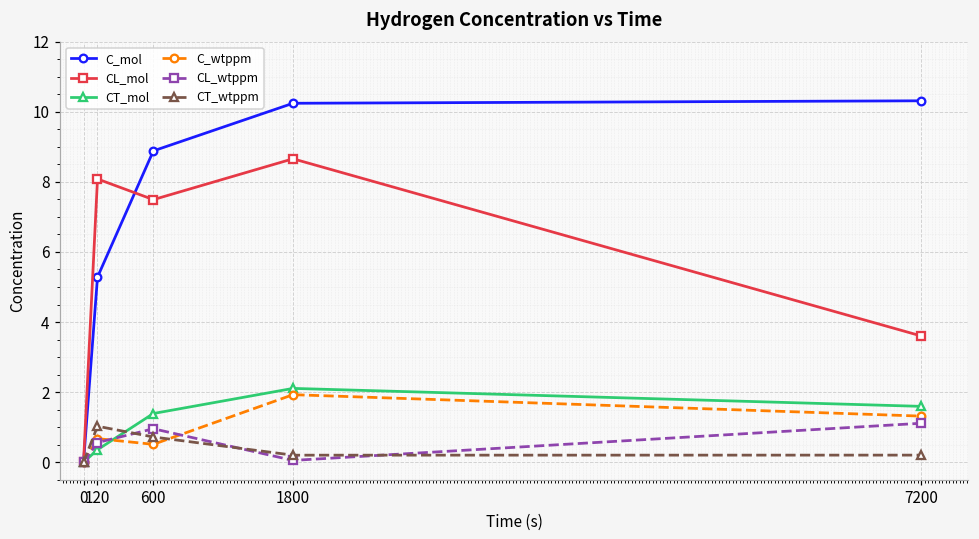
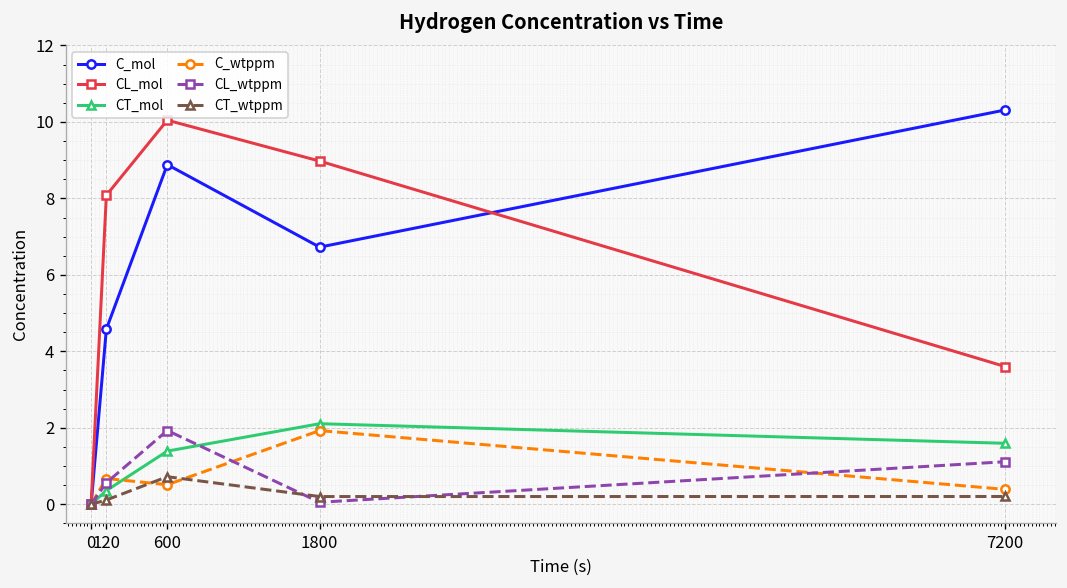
C_mol, 120: 5.3 -> 4.6
CT_wtppm, 120: 1.0 -> 0.1
CL_mol, 600: 7.5 -> 10.0
CL_wtppm, 600: 1.0 -> 1.9
C_mol, 1800: 10.2 -> 6.7
CL_mol, 1800: 8.7 -> 9.0
C_wtppm, 7200: 1.3 -> 0.4
